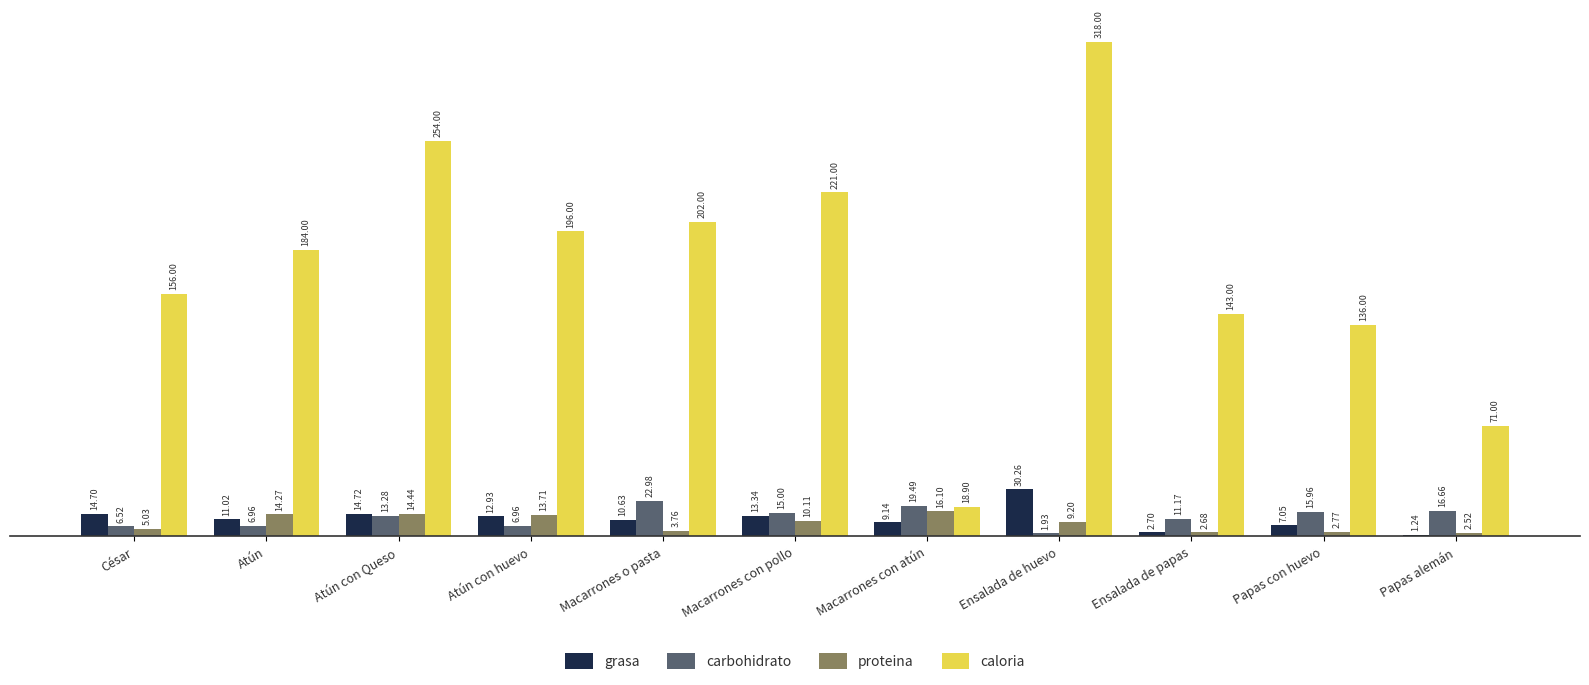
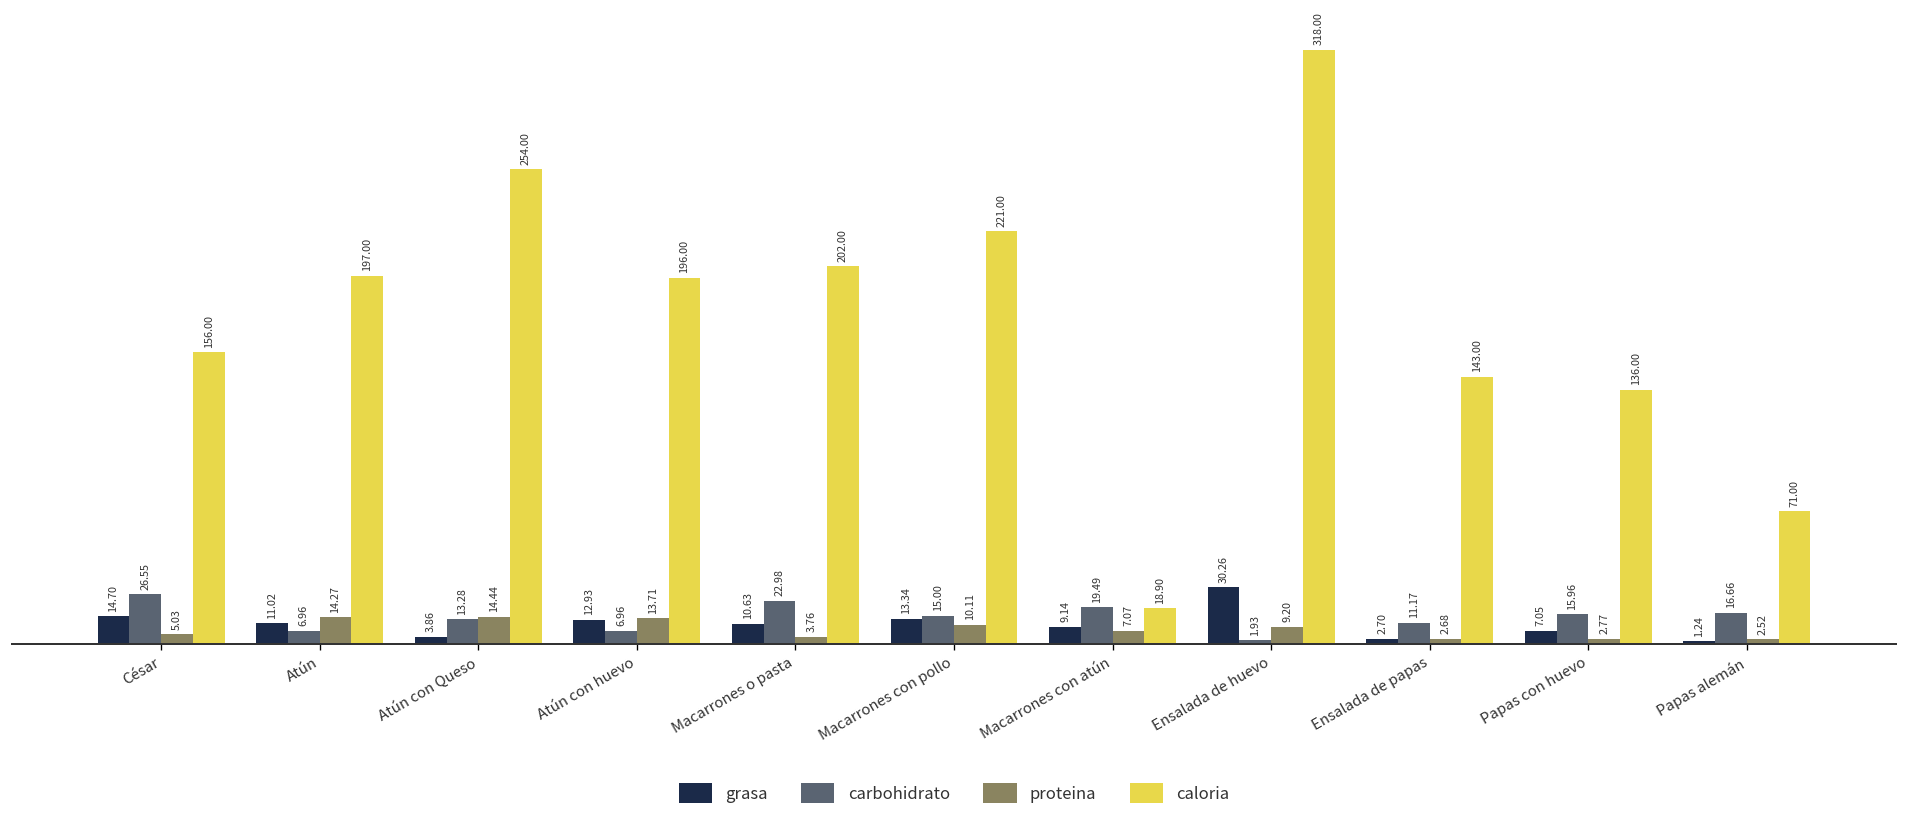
carbohidrato, César: 6.52 -> 26.55
caloria, Atún: 184.00 -> 197.00
grasa, Atún con Queso: 14.72 -> 3.86
proteina, Macarrones con atún: 16.10 -> 7.07
